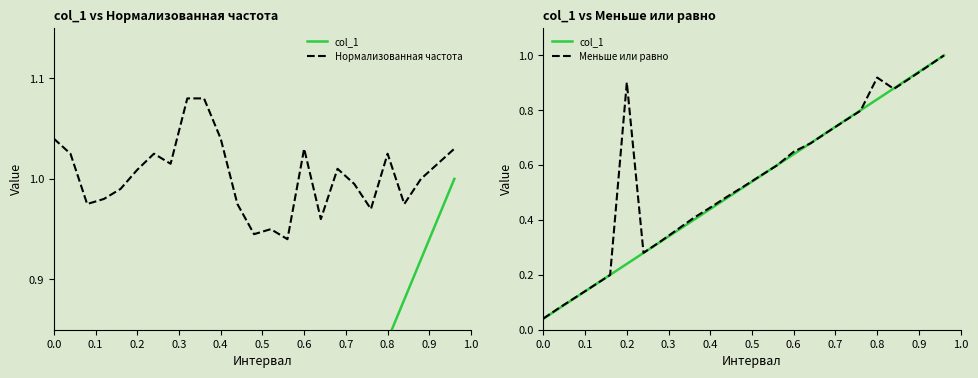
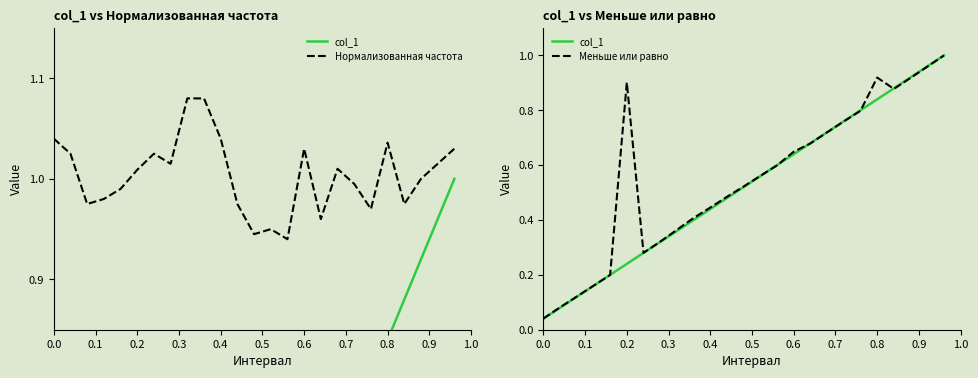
col_1 vs Нормализованная частота, Нормализованная частота, 0.8: 1.025 -> 1.036
